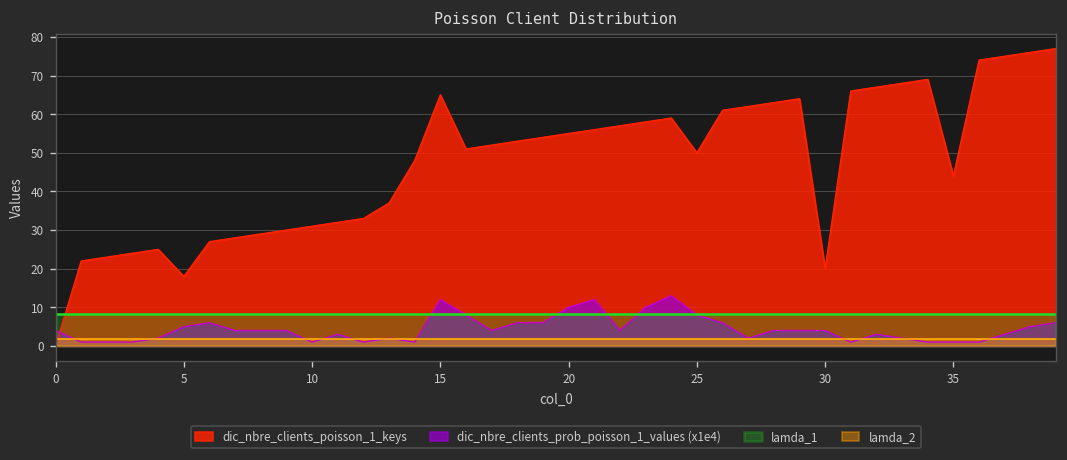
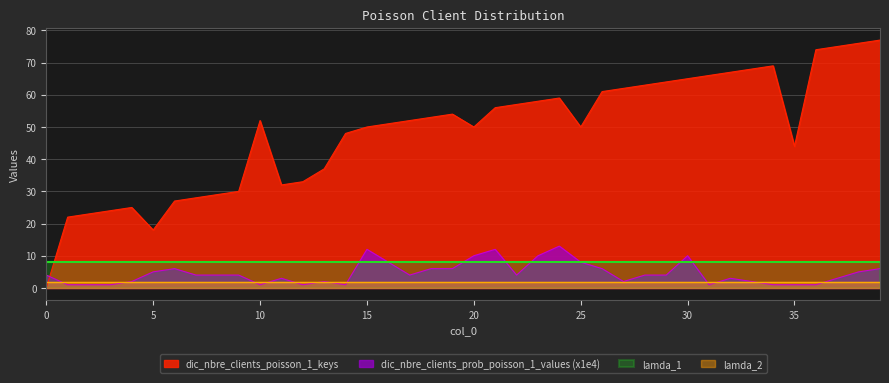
dic_nbre_clients_poisson_1_keys, 10: 31 -> 52
dic_nbre_clients_poisson_1_keys, 15: 65 -> 50
dic_nbre_clients_poisson_1_keys, 20: 55 -> 50
dic_nbre_clients_poisson_1_keys, 30: 20 -> 65
dic_nbre_clients_prob_poisson_1_values (x1e4), 30: 4 -> 10
